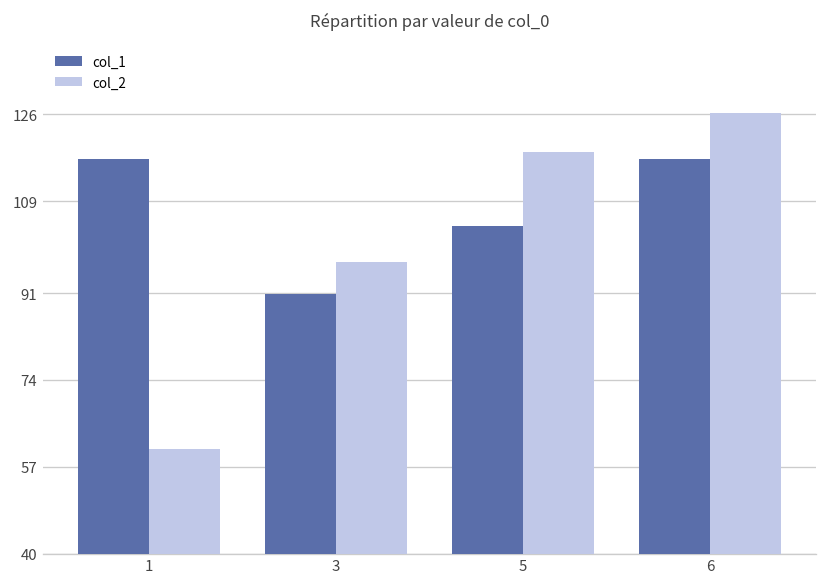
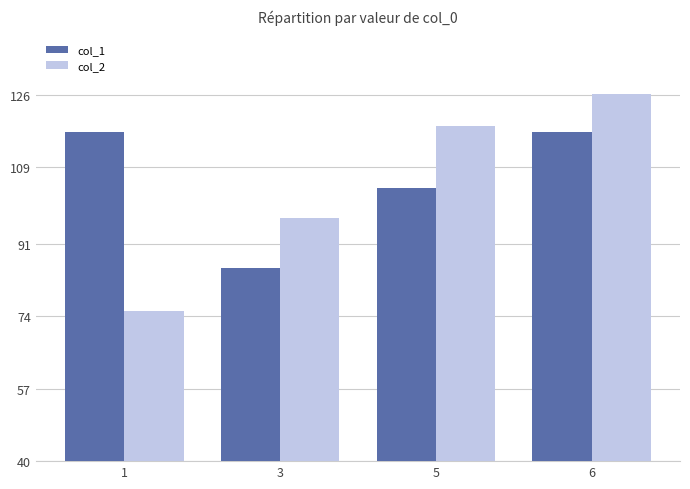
col_2, 1: 61 -> 75
col_1, 3: 91 -> 85
